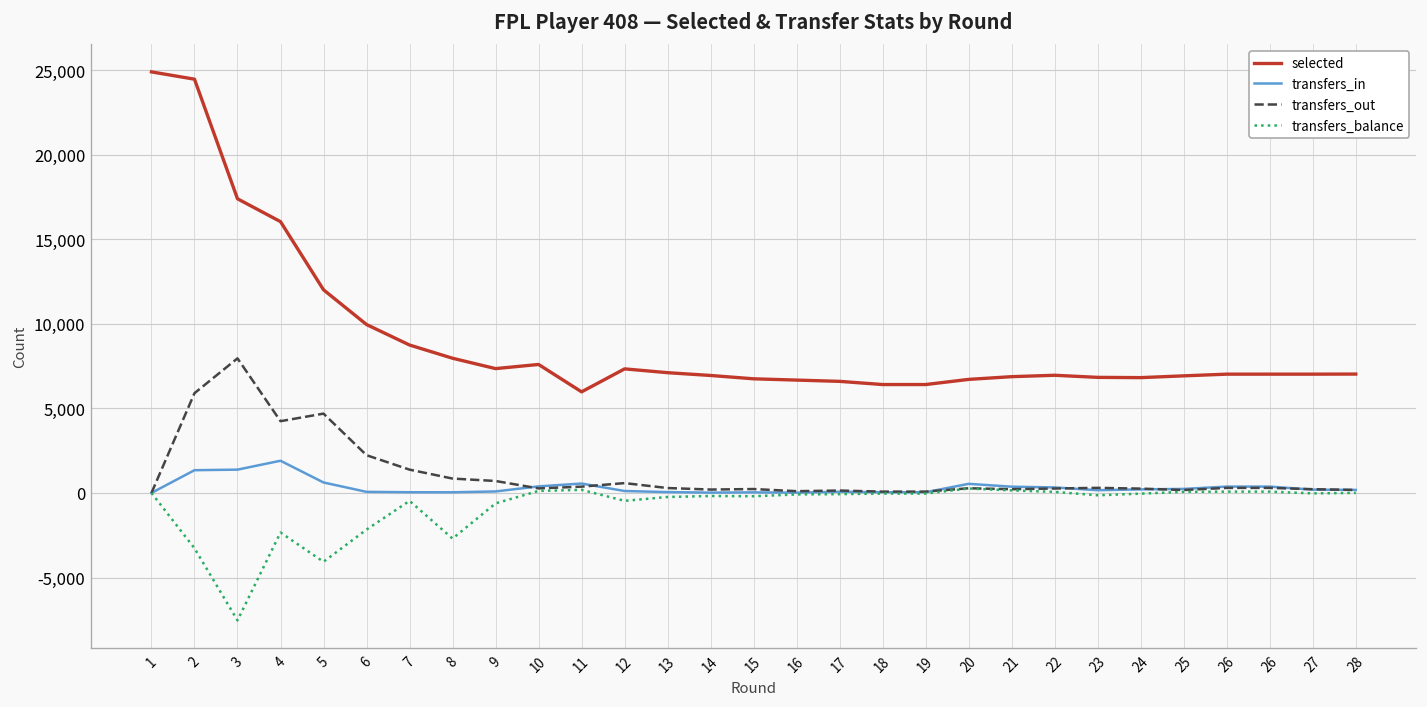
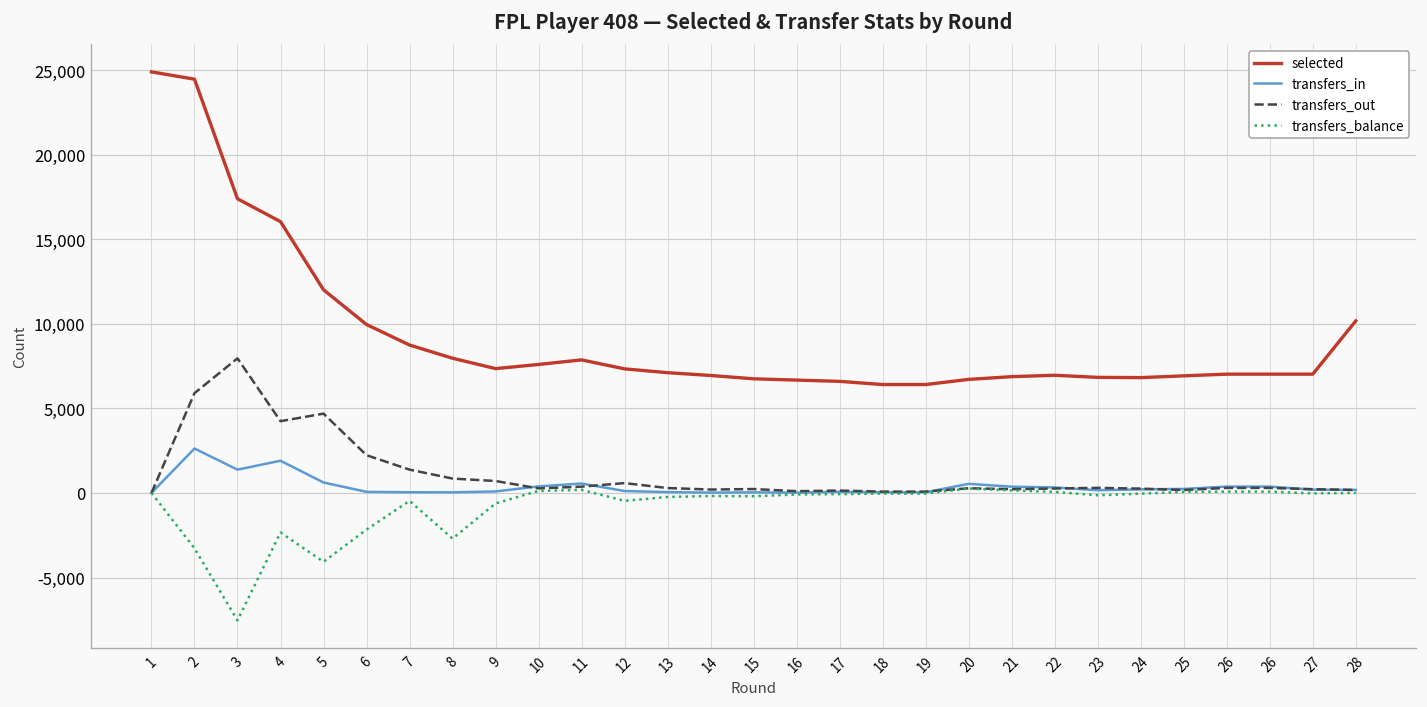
transfers_in, 2: 1,300 -> 2,600
selected, 11: 6,000 -> 7,900
selected, 28: 7,000 -> 10,200
